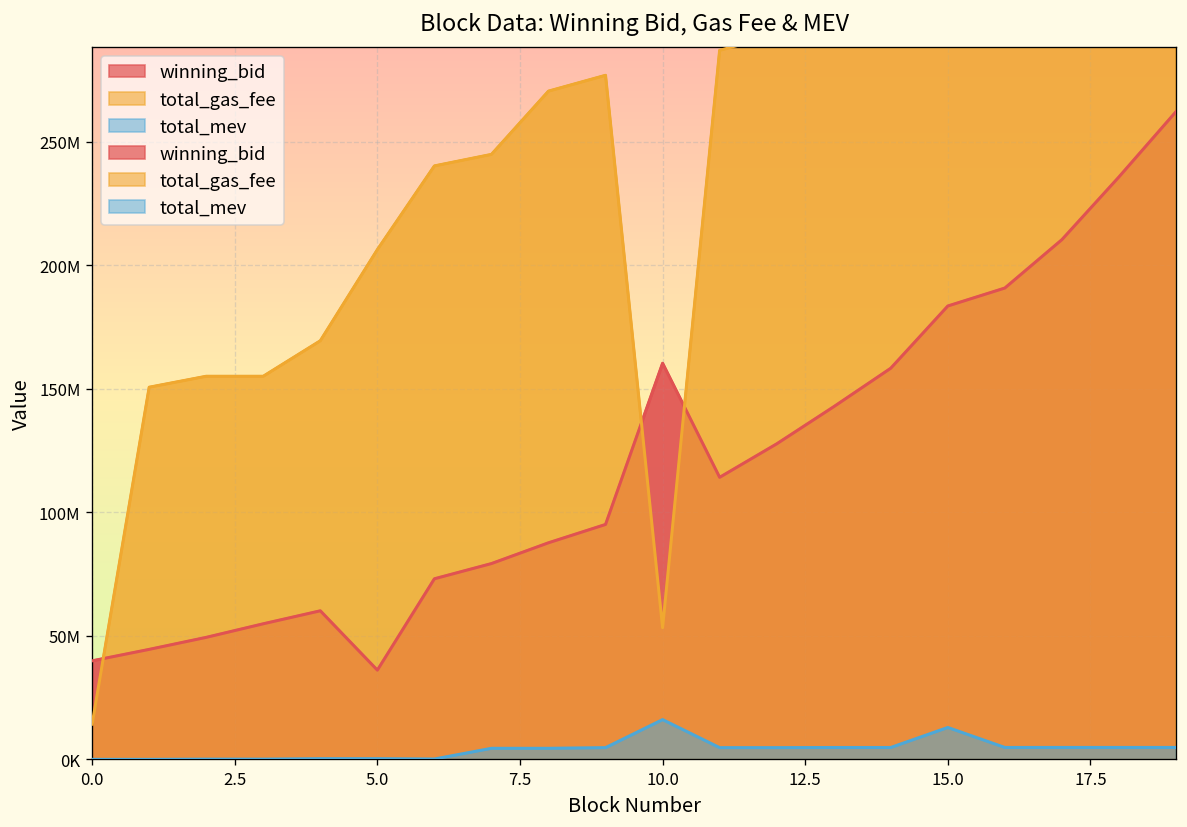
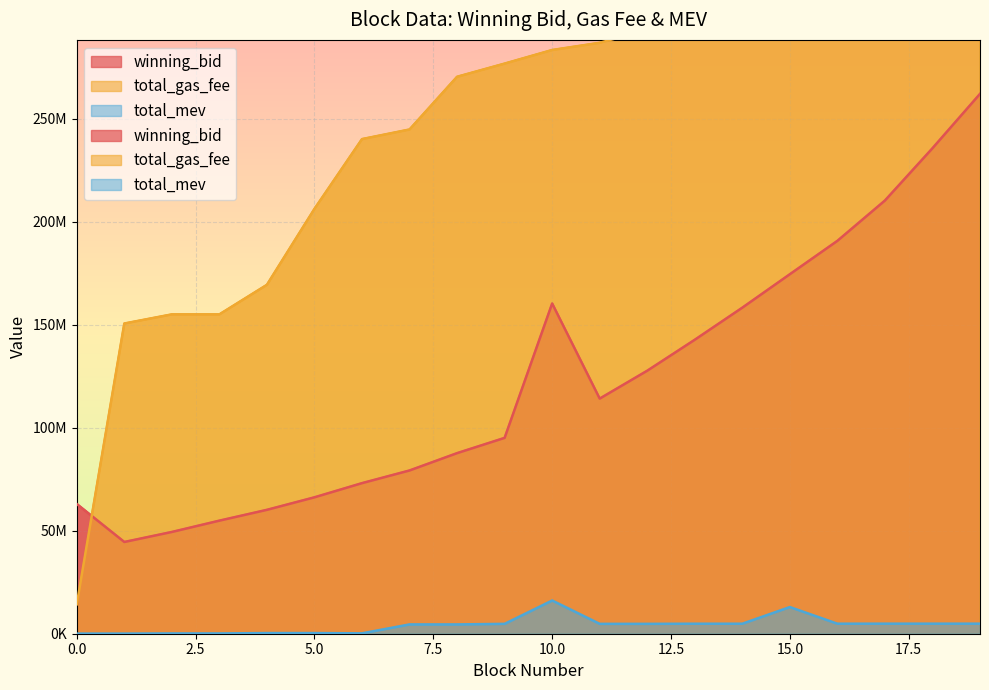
winning_bid, 0.0: 40000000 -> 63000000
winning_bid, 5.0: 36000000 -> 66000000
total_gas_fee, 10.0: 53000000 -> 283000000
winning_bid, 15.0: 184000000 -> 175000000
